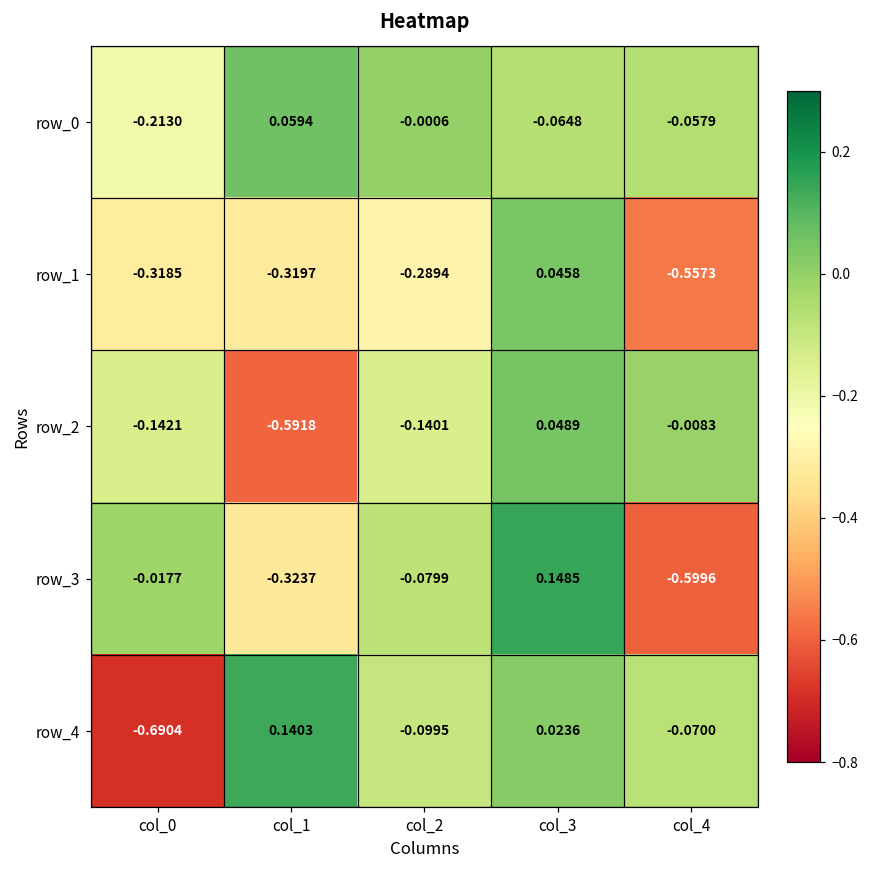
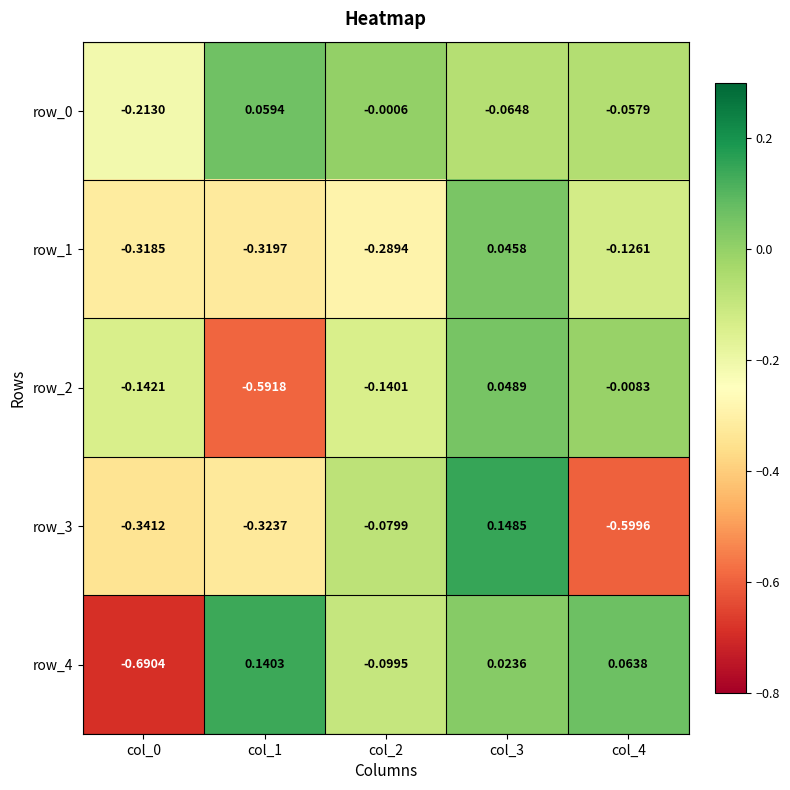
row_1, col_4: -0.5573 -> -0.1261
row_3, col_0: -0.0177 -> -0.3412
row_4, col_4: -0.0700 -> 0.0638
